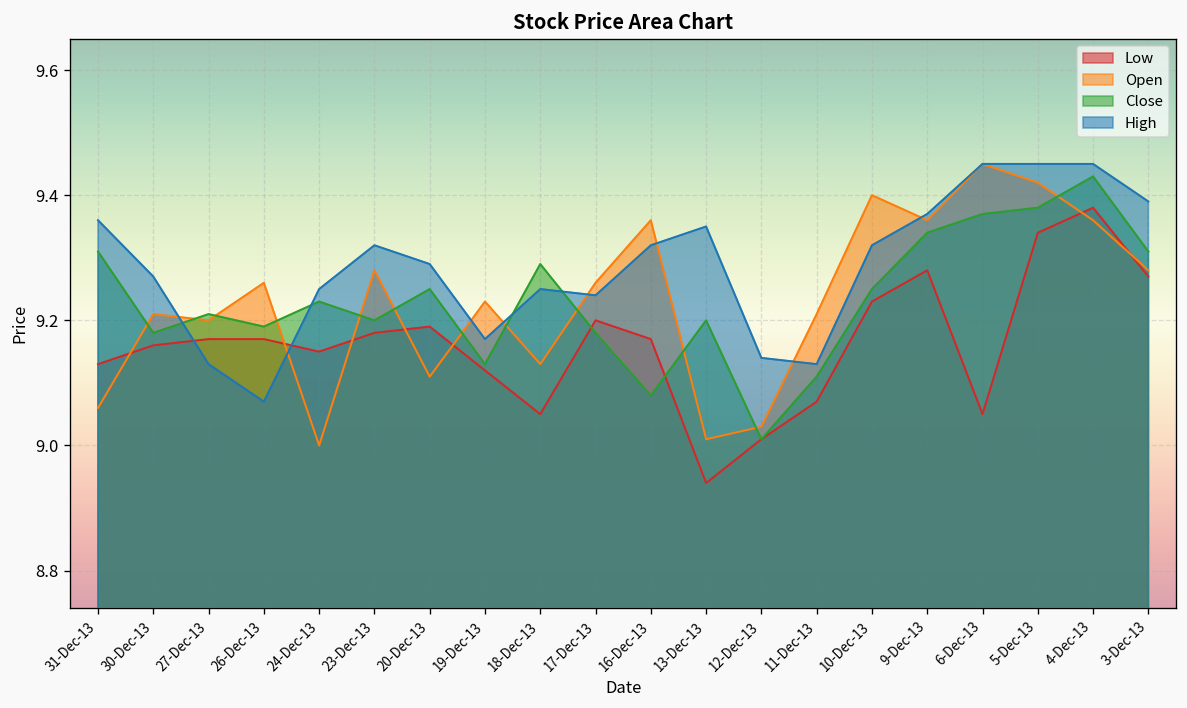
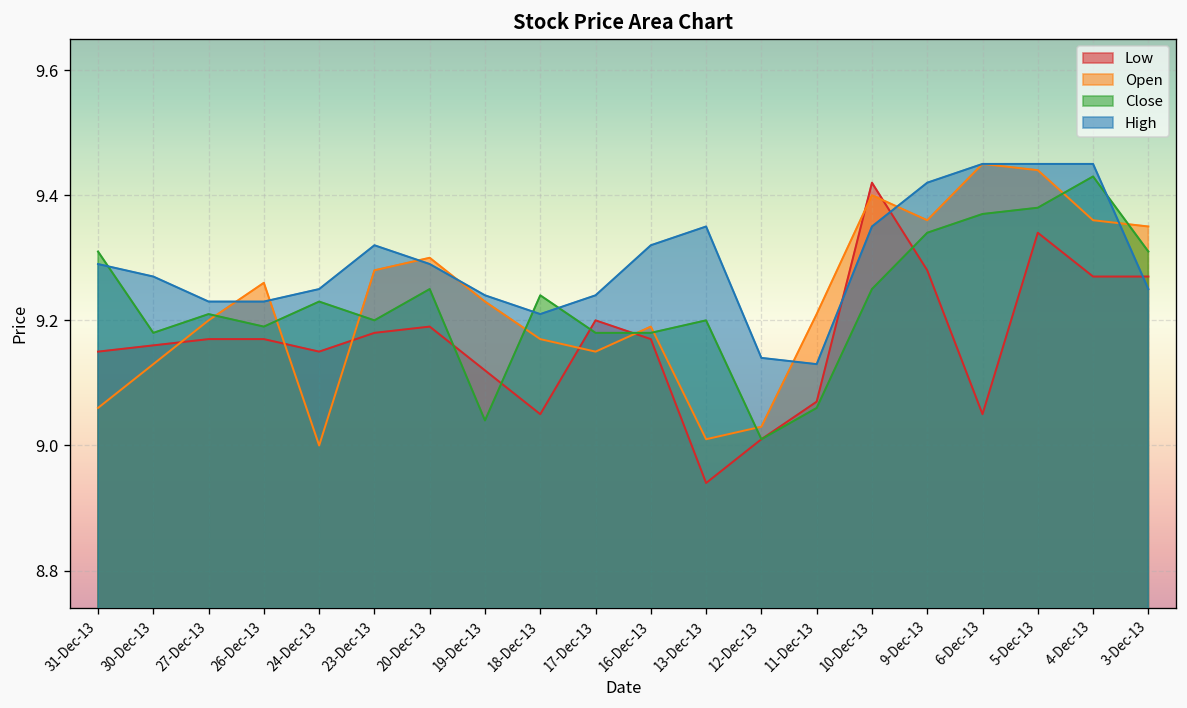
Low, 31-Dec-13: 9.13 -> 9.15
High, 31-Dec-13: 9.36 -> 9.29
Open, 30-Dec-13: 9.21 -> 9.13
High, 27-Dec-13: 9.13 -> 9.23
High, 26-Dec-13: 9.07 -> 9.23
Open, 20-Dec-13: 9.11 -> 9.30
Close, 19-Dec-13: 9.13 -> 9.04
High, 19-Dec-13: 9.17 -> 9.24
Open, 18-Dec-13: 9.13 -> 9.17
Close, 18-Dec-13: 9.29 -> 9.24
High, 18-Dec-13: 9.25 -> 9.21
Open, 17-Dec-13: 9.26 -> 9.15
Open, 16-Dec-13: 9.36 -> 9.19
Close, 16-Dec-13: 9.08 -> 9.18
Close, 11-Dec-13: 9.11 -> 9.06
Low, 10-Dec-13: 9.23 -> 9.42
High, 10-Dec-13: 9.32 -> 9.35
High, 9-Dec-13: 9.37 -> 9.42
Open, 5-Dec-13: 9.42 -> 9.44
Low, 4-Dec-13: 9.38 -> 9.27
Open, 3-Dec-13: 9.28 -> 9.35
High, 3-Dec-13: 9.39 -> 9.25
